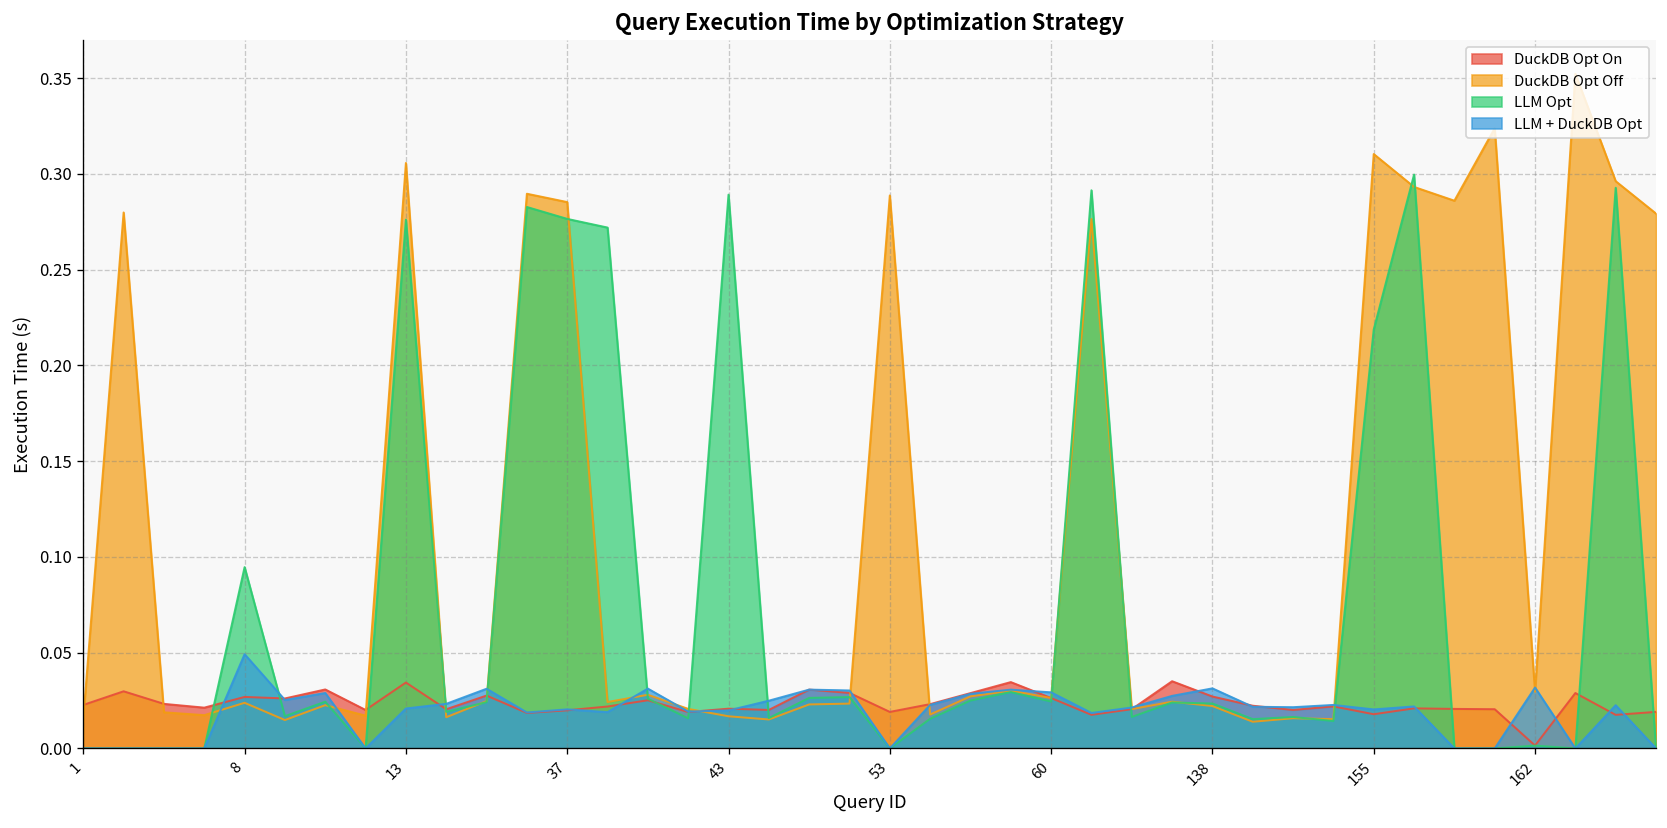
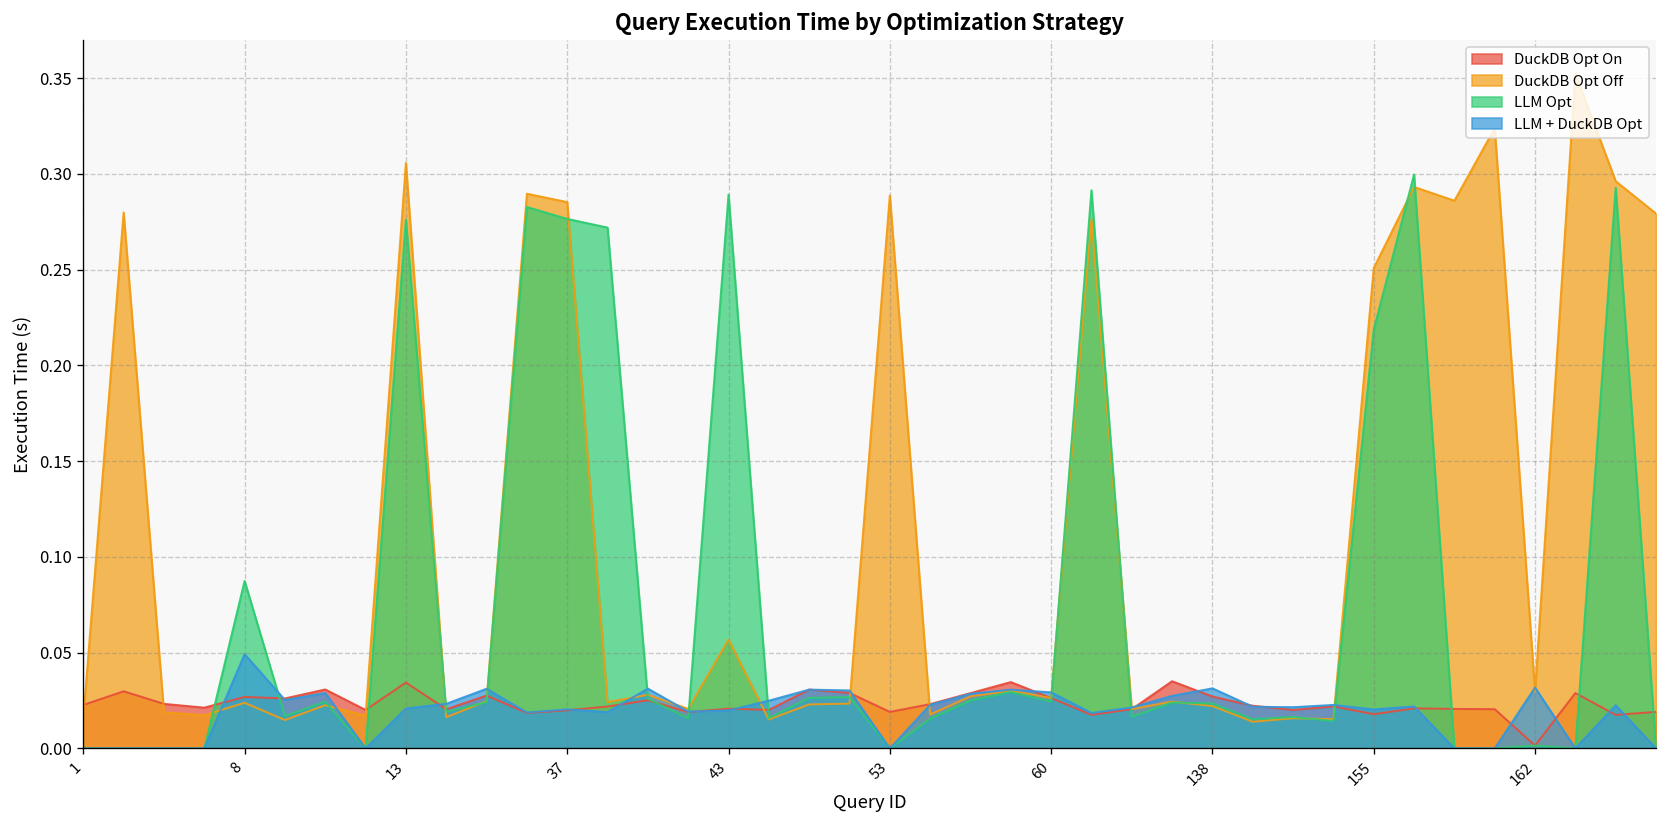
LLM Opt, 8: 0.095 -> 0.087
DuckDB Opt Off, 43: 0.017 -> 0.057
DuckDB Opt Off, 155: 0.310 -> 0.251
